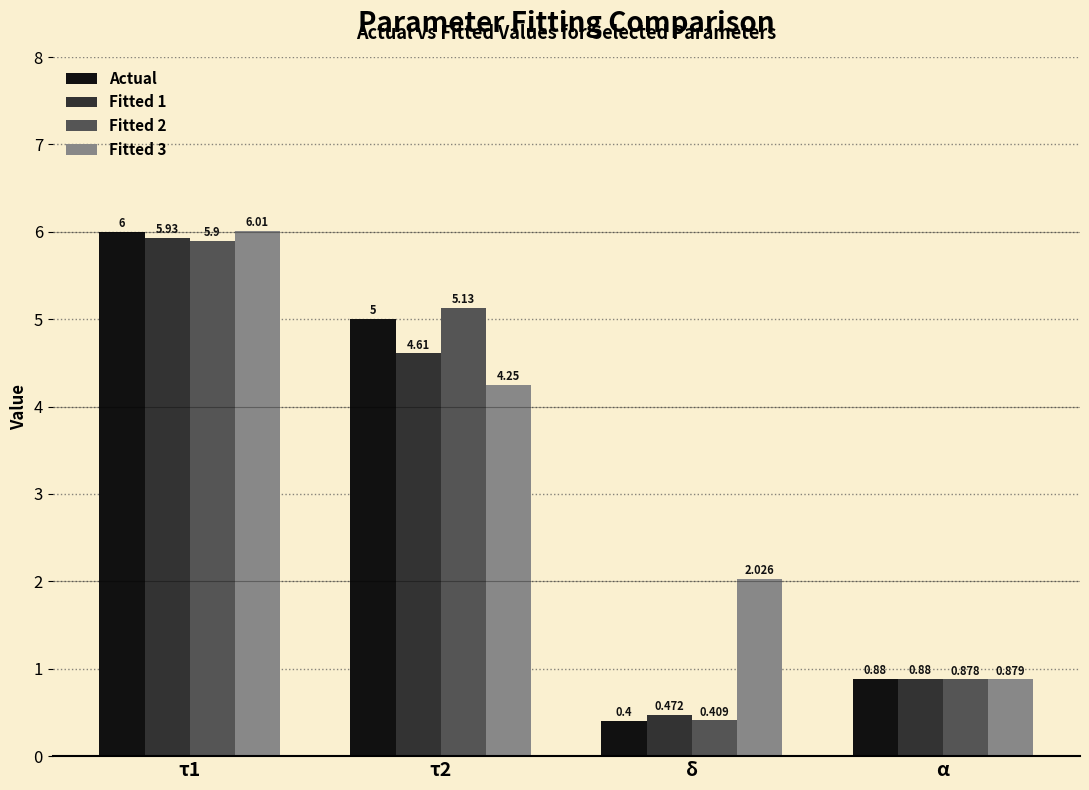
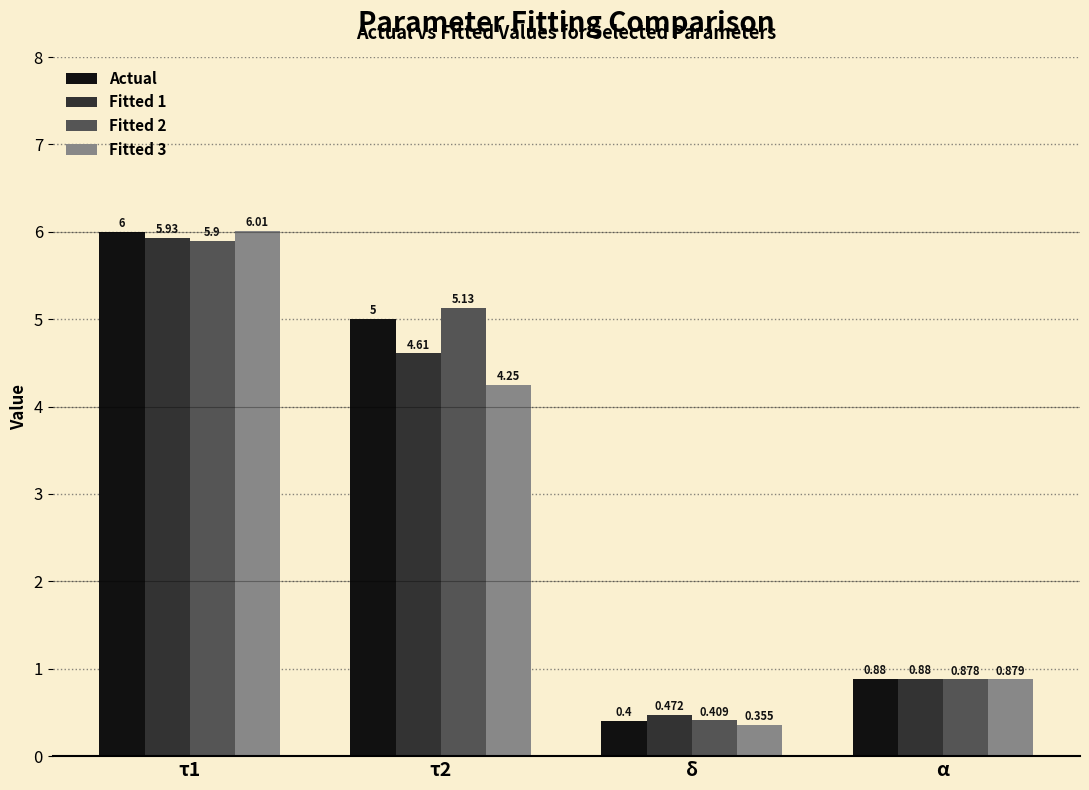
Fitted 3, δ: 2.026 -> 0.355
